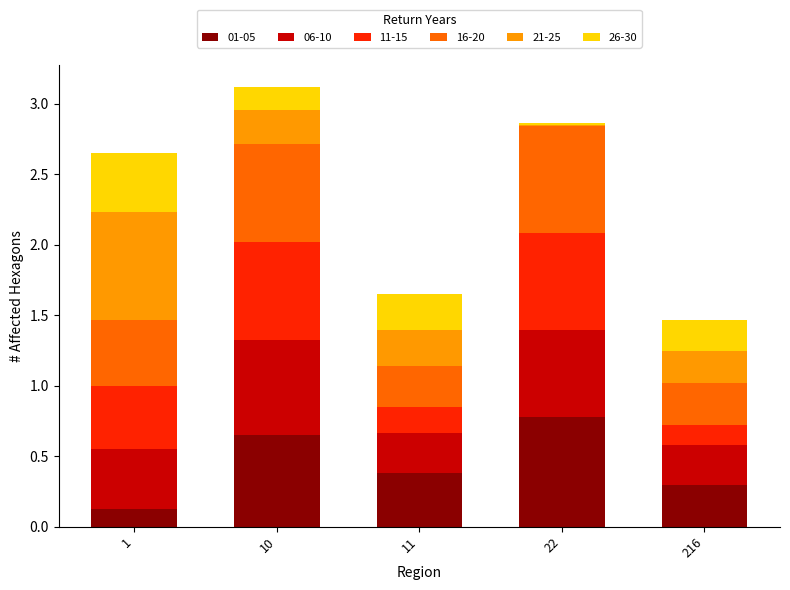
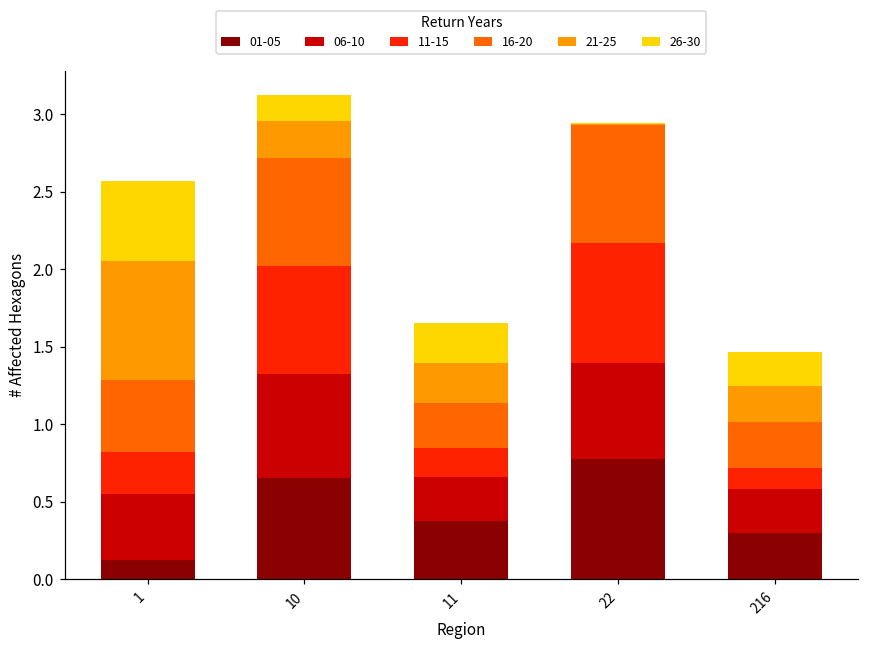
11-15, 1: 0.45 -> 0.27
26-30, 1: 0.42 -> 0.52
11-15, 22: 0.69 -> 0.77
